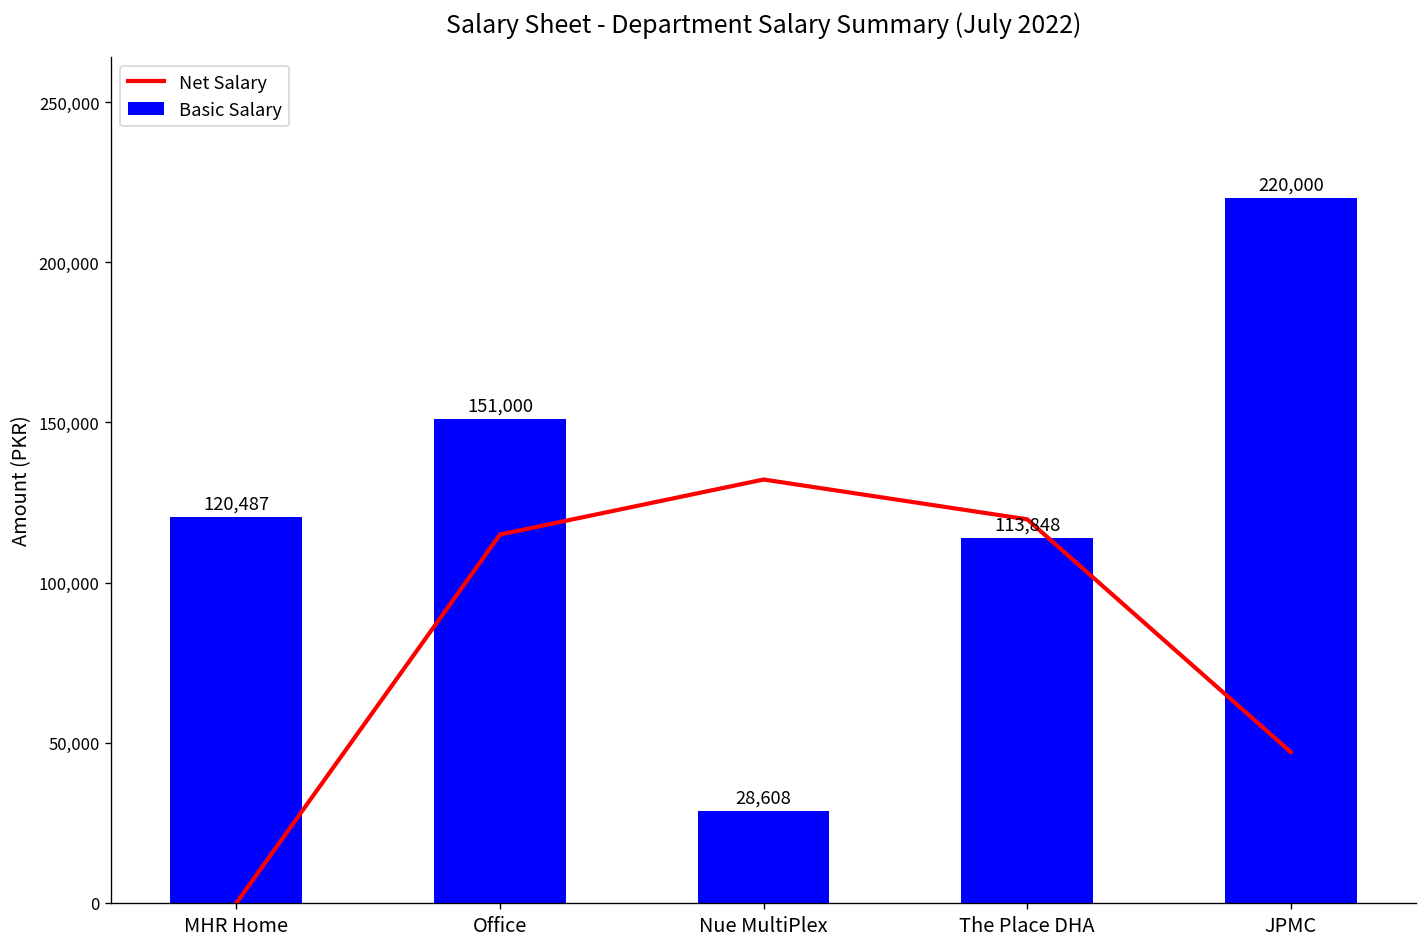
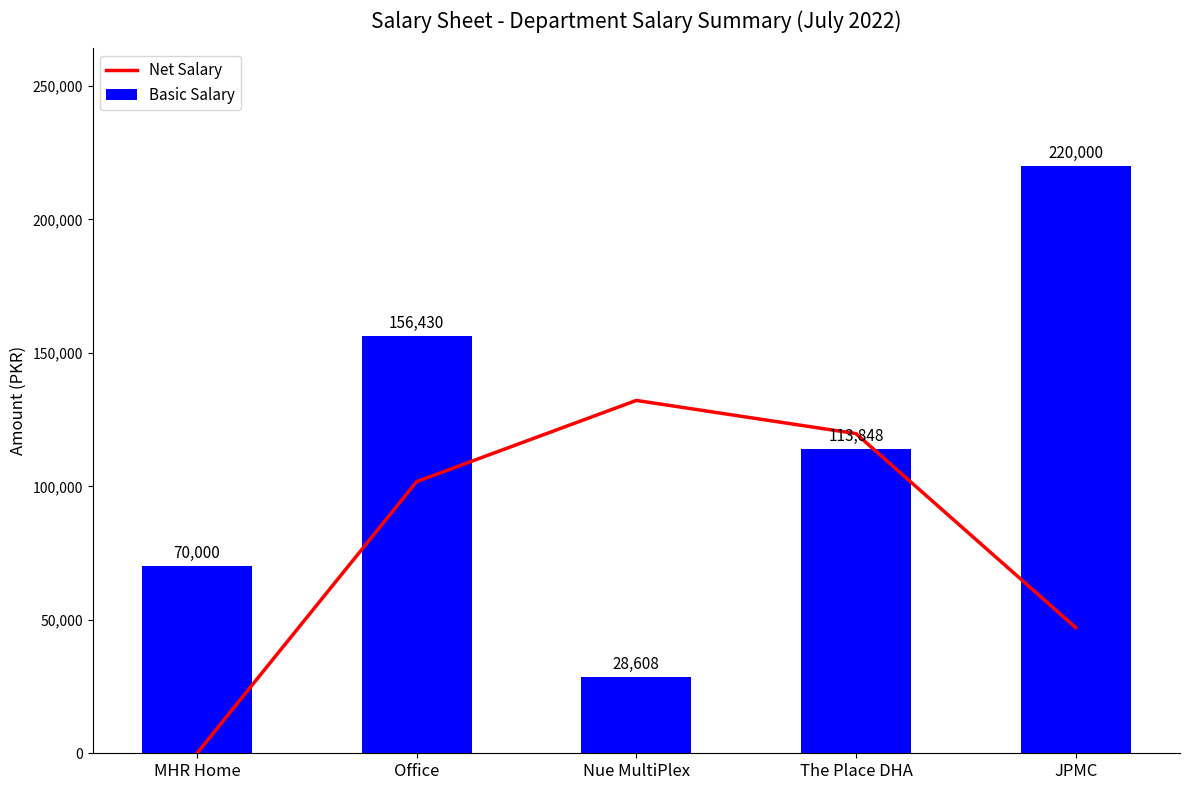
Basic Salary, MHR Home: 120,487 -> 70,000
Basic Salary, Office: 151,000 -> 156,430
Net Salary, Office: 115,000 -> 102,000
